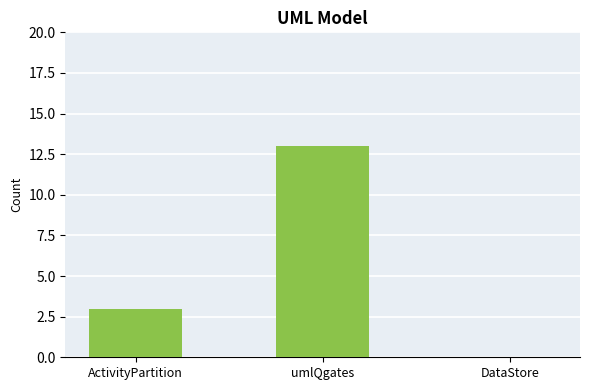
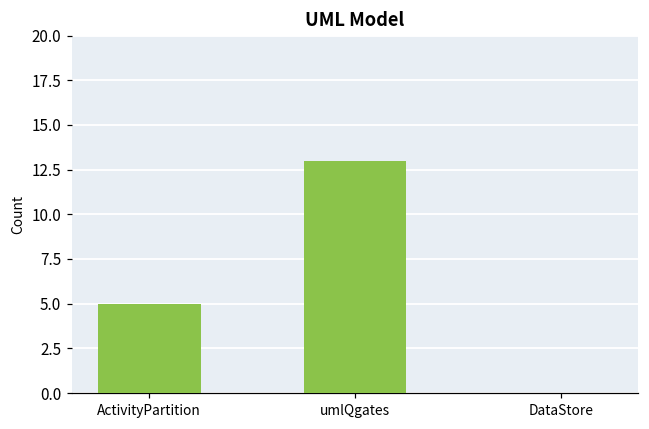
ActivityPartition: 3 -> 5
